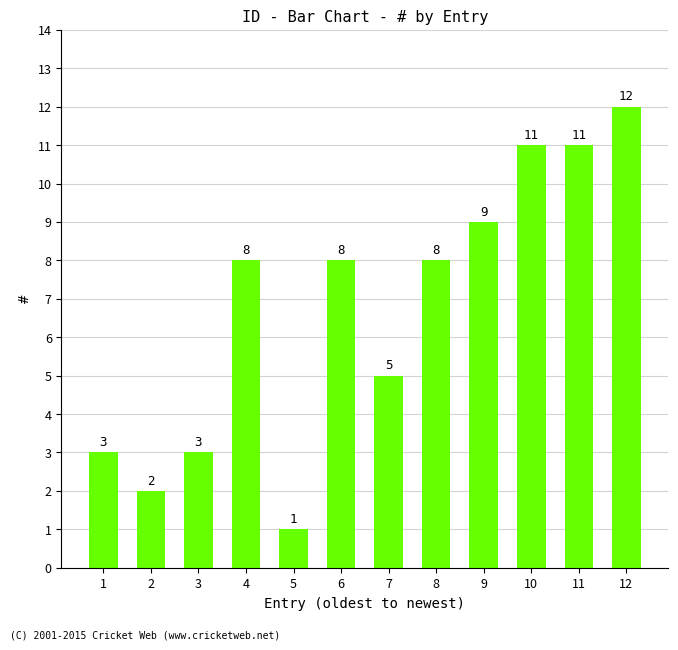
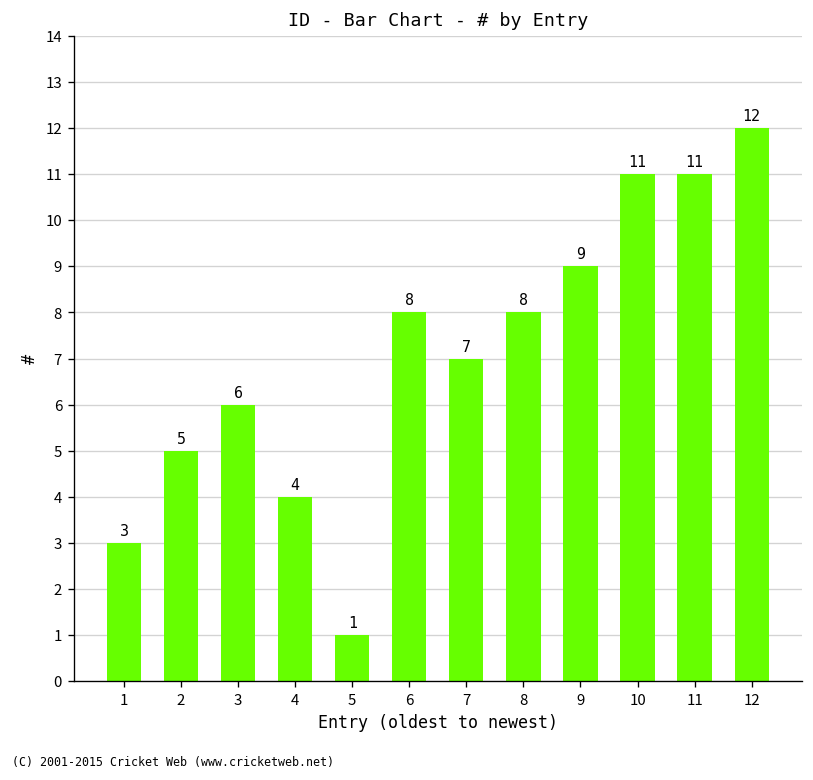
2: 2 -> 5
3: 3 -> 6
4: 8 -> 4
7: 5 -> 7
